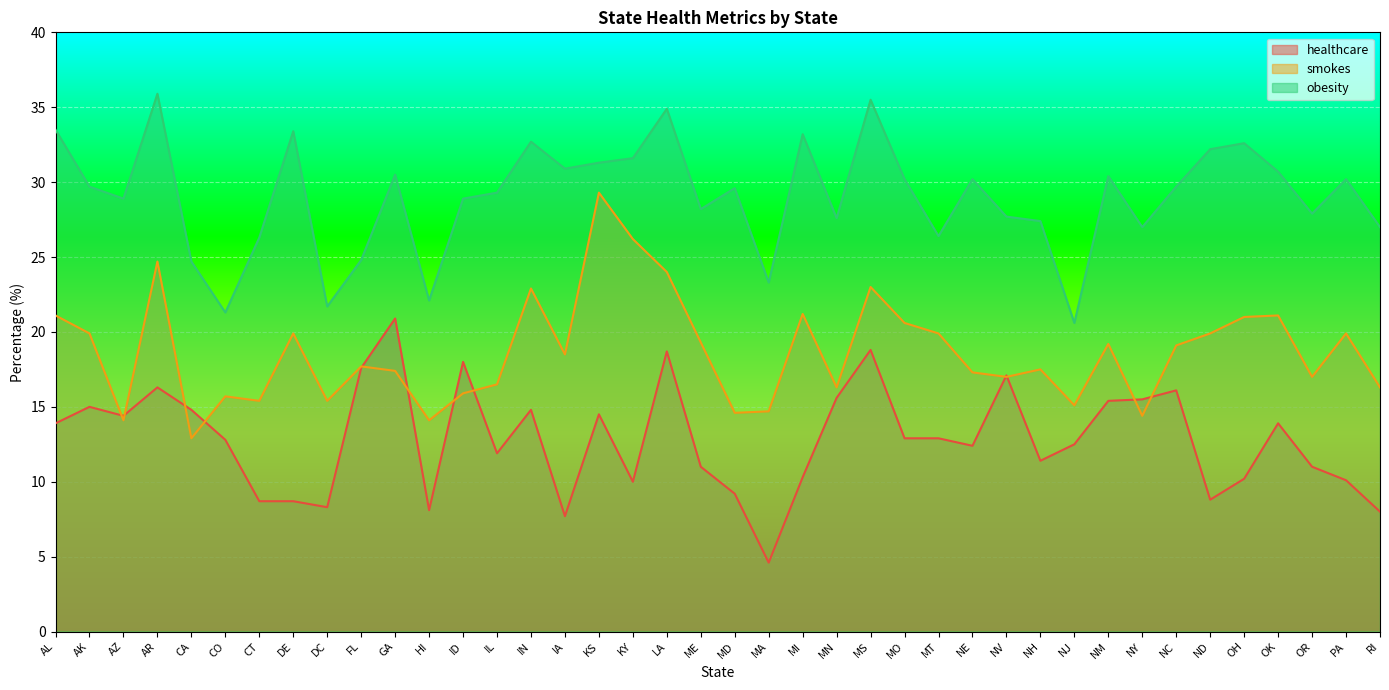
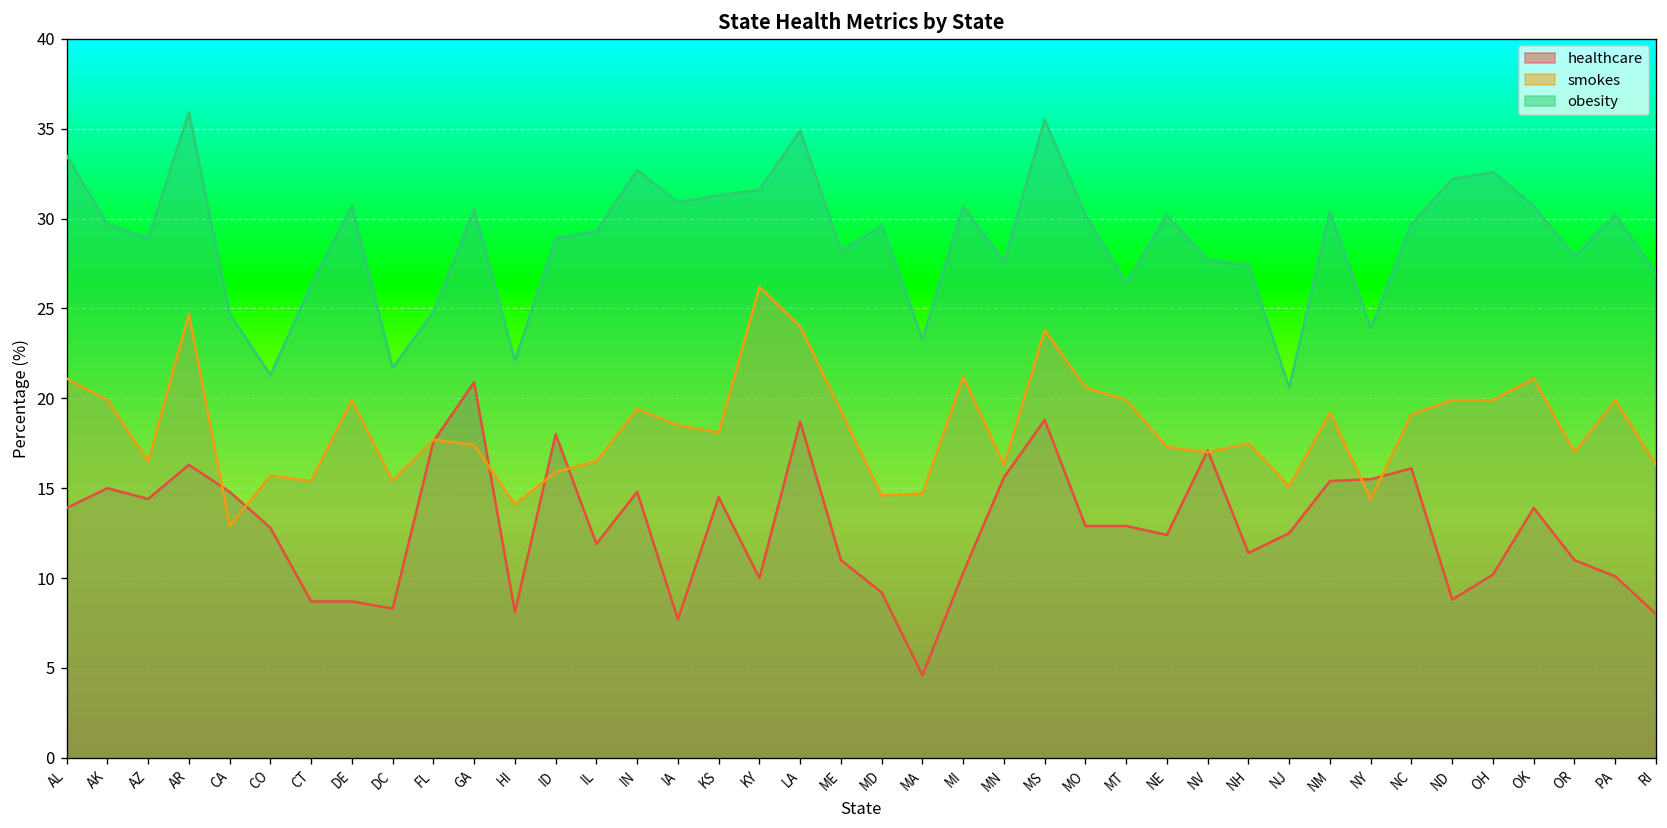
smokes, AZ: 14.1 -> 16.5
obesity, DE: 33.4 -> 30.7
smokes, IN: 22.9 -> 19.4
smokes, KS: 29.3 -> 18.1
obesity, MI: 33.2 -> 30.7
smokes, MS: 23.0 -> 23.8
obesity, NY: 27.0 -> 23.9
smokes, OH: 21.0 -> 19.9
